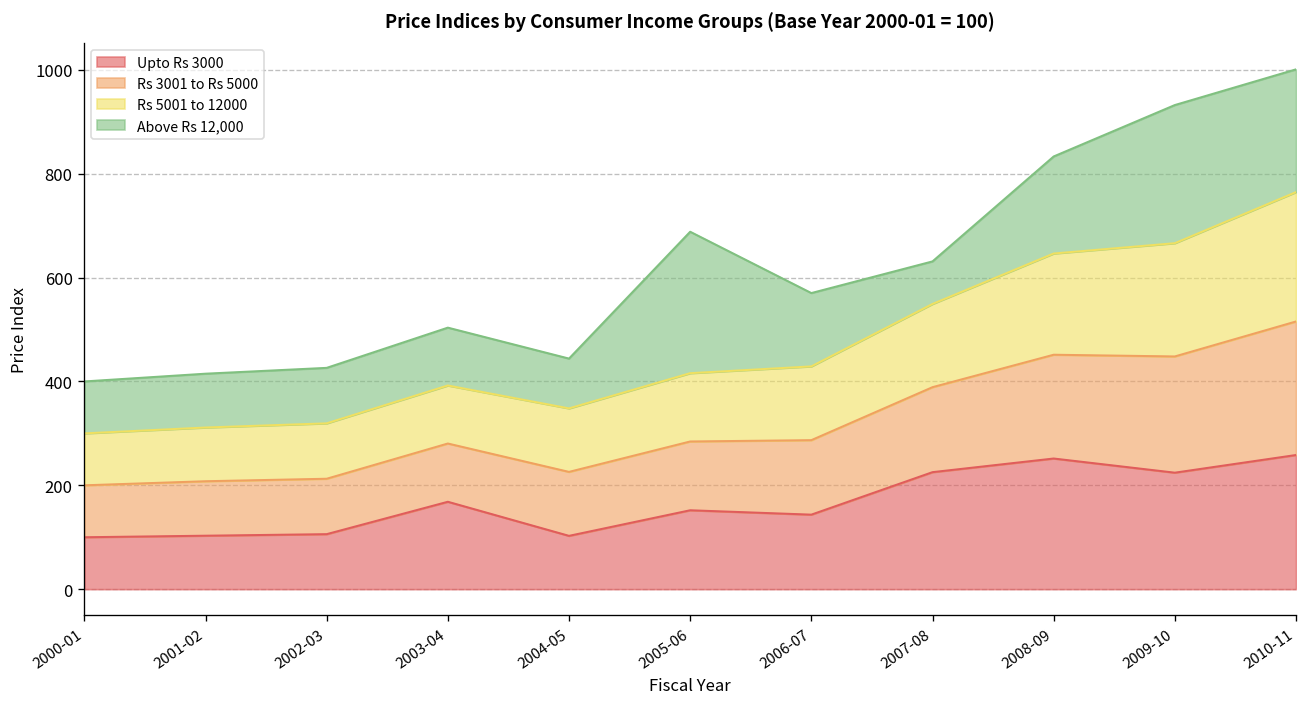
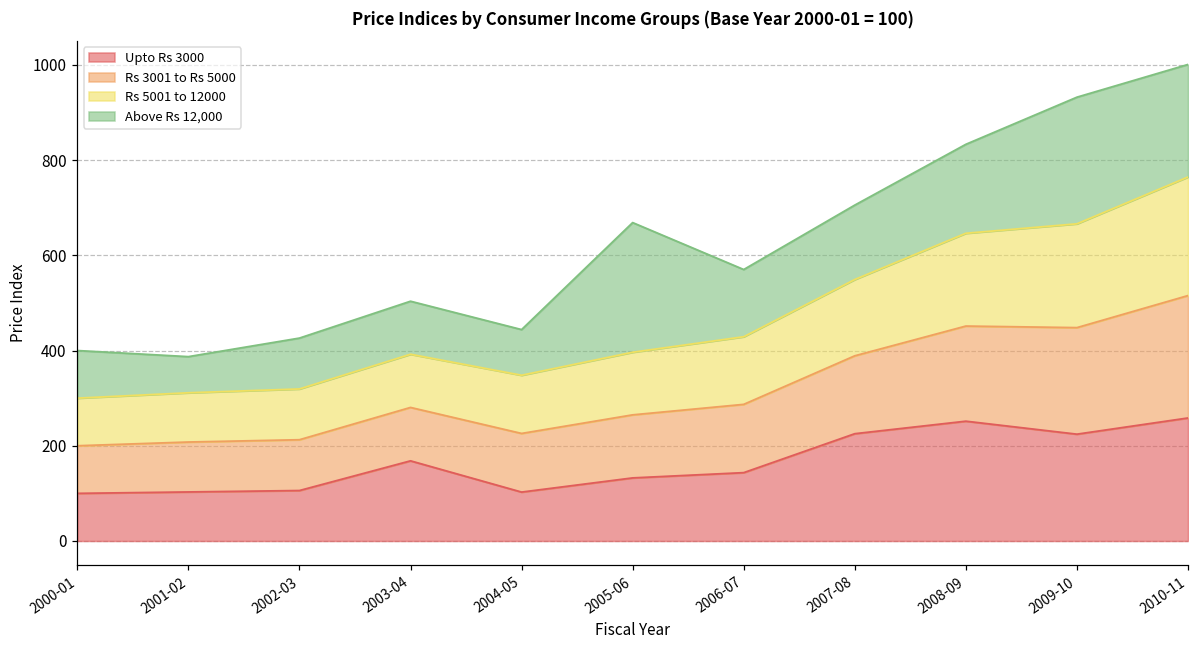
Above Rs 12,000, 2001-02: 100 -> 80
Upto Rs 3000, 2005-06: 150 -> 130
Above Rs 12,000, 2007-08: 80 -> 160
